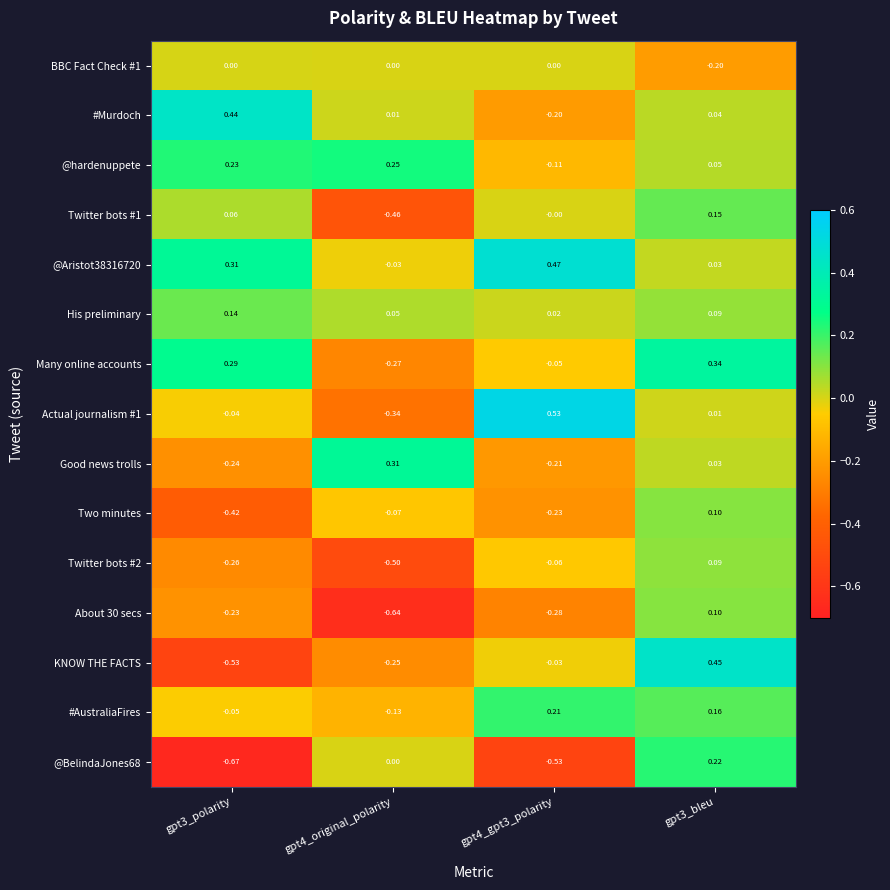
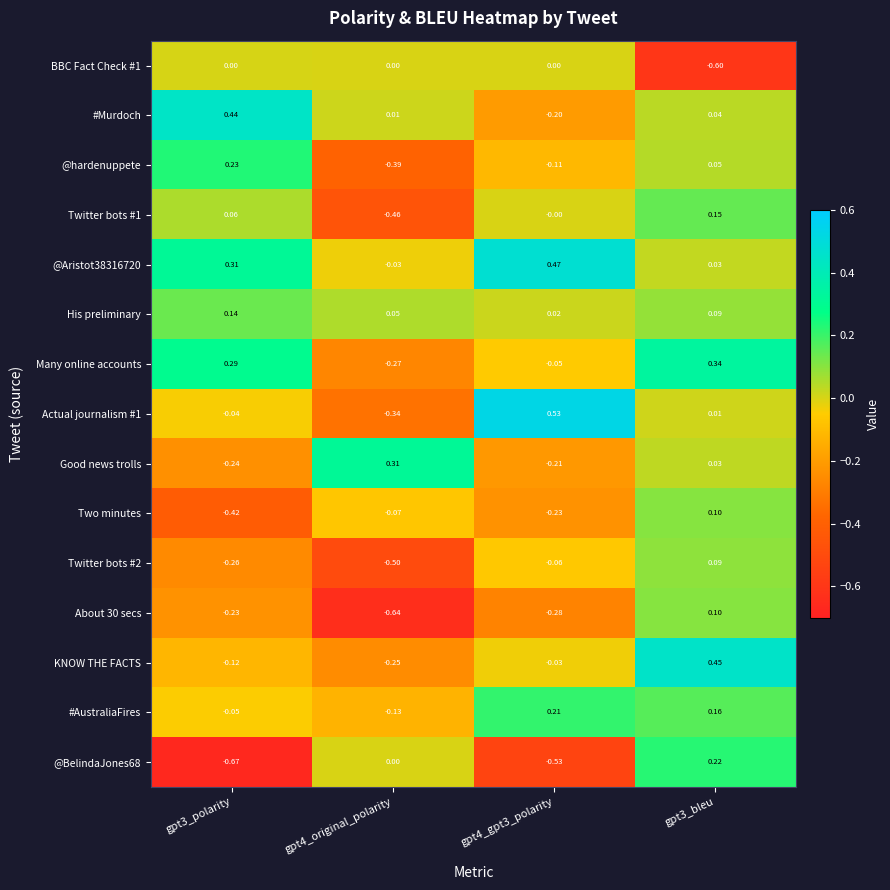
BBC Fact Check #1, gpt3_bleu: -0.20 -> -0.60
@hardenuppete, gpt4_original_polarity: 0.25 -> -0.39
KNOW THE FACTS, gpt3_polarity: -0.53 -> -0.12
